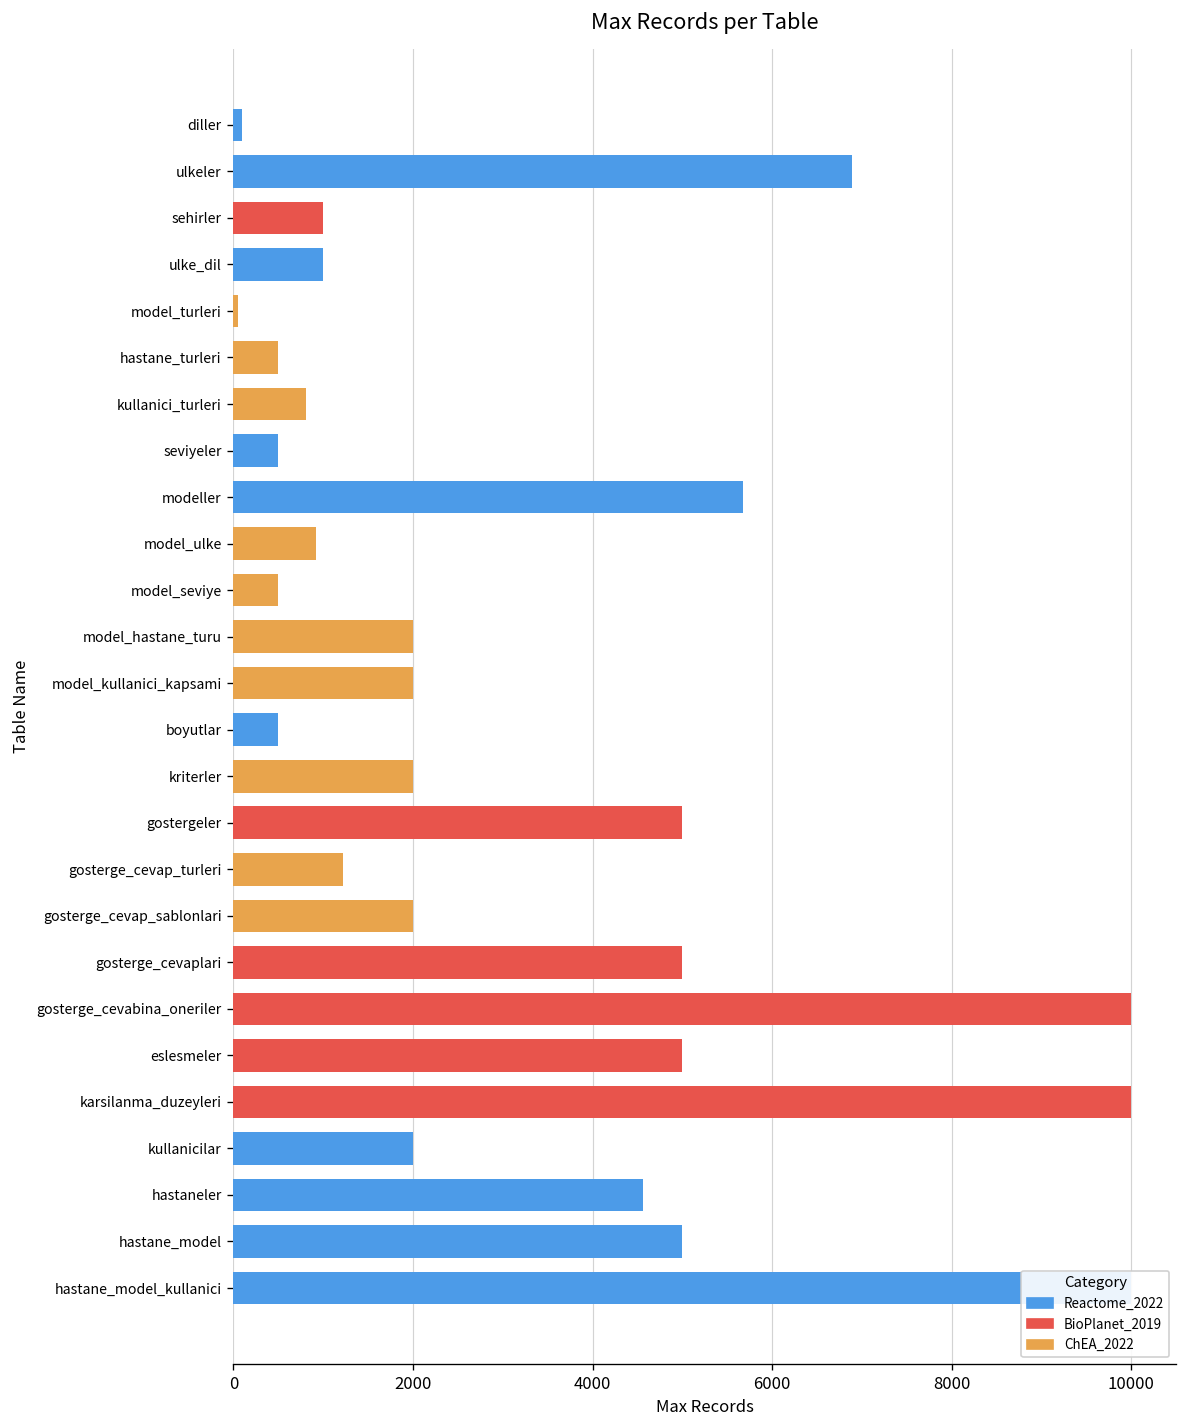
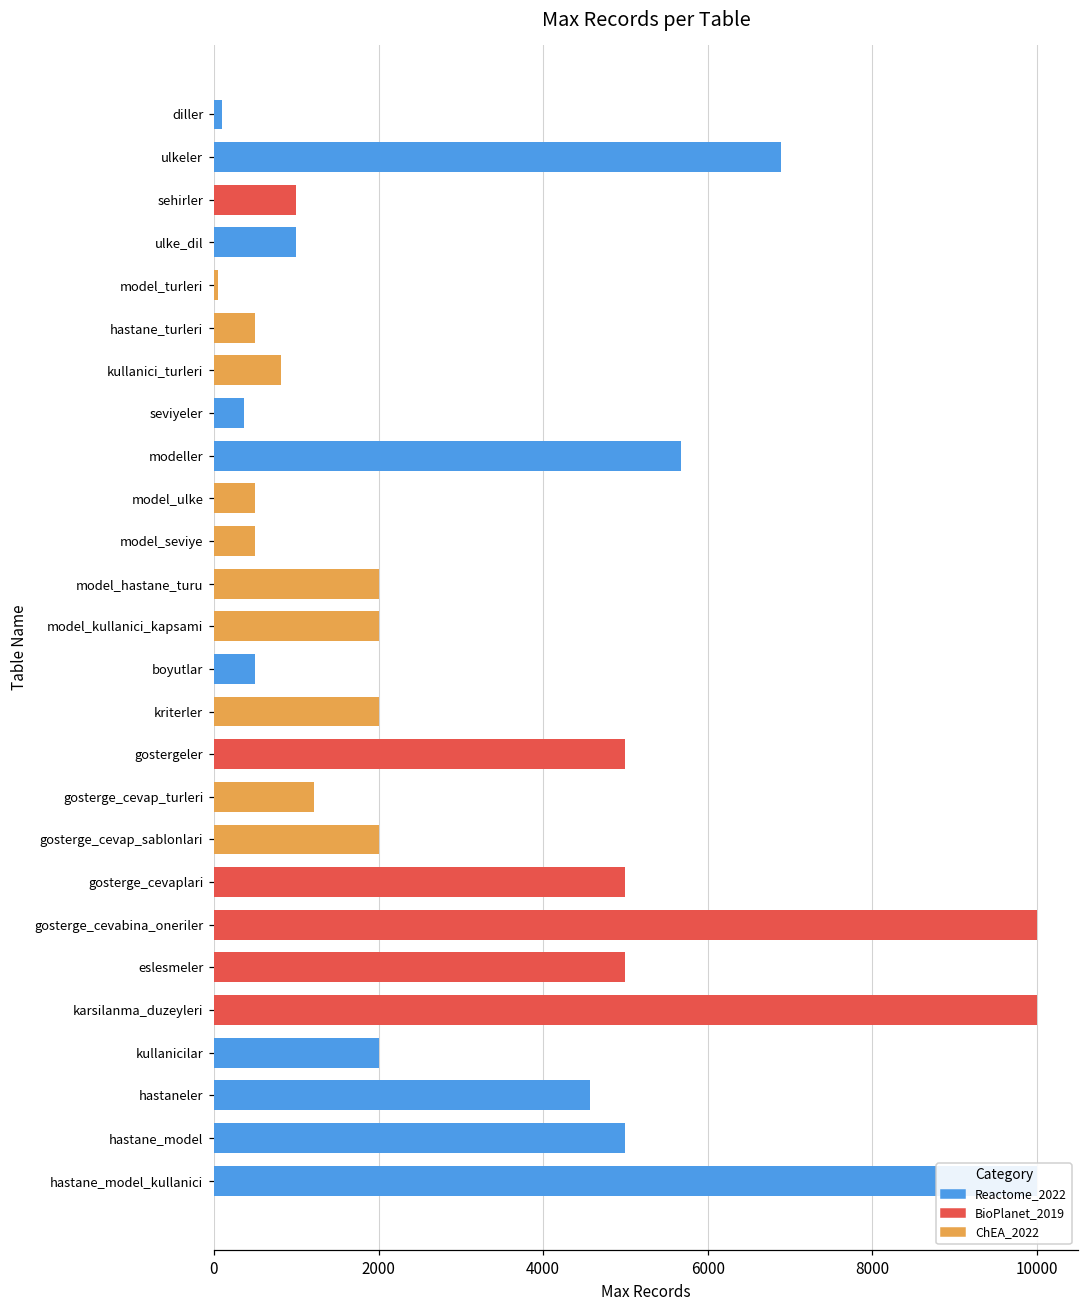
seviyeler: 500 -> 400
model_ulke: 900 -> 500
